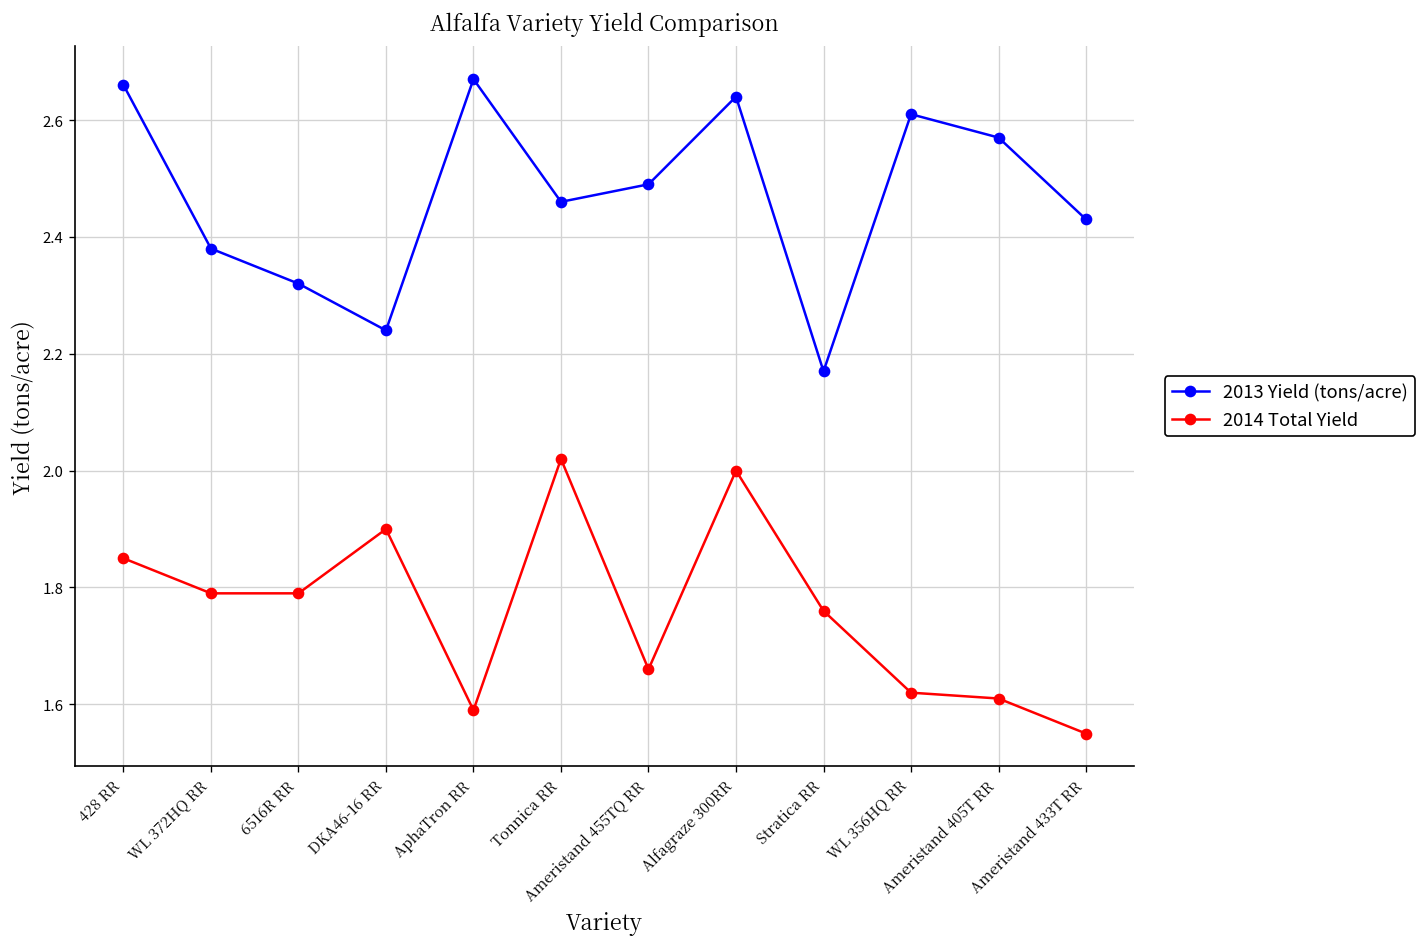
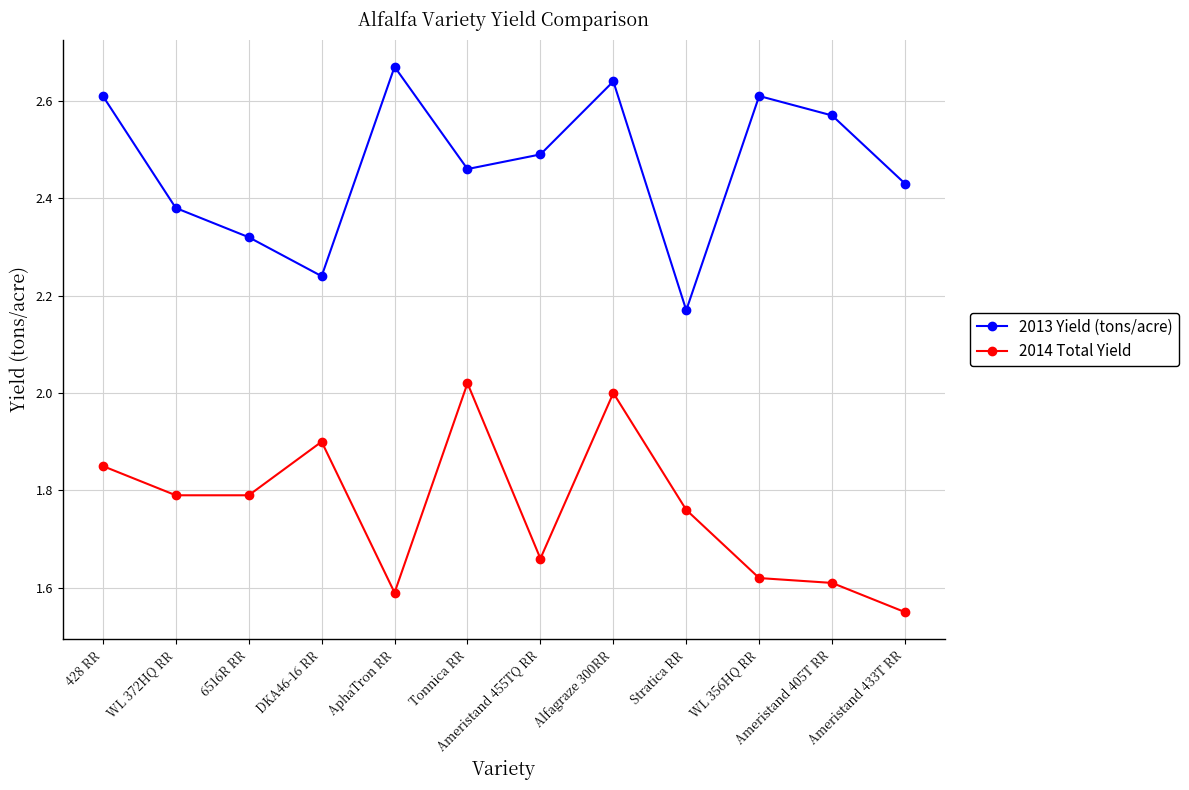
2013 Yield (tons/acre), 428 RR: 2.66 -> 2.61
